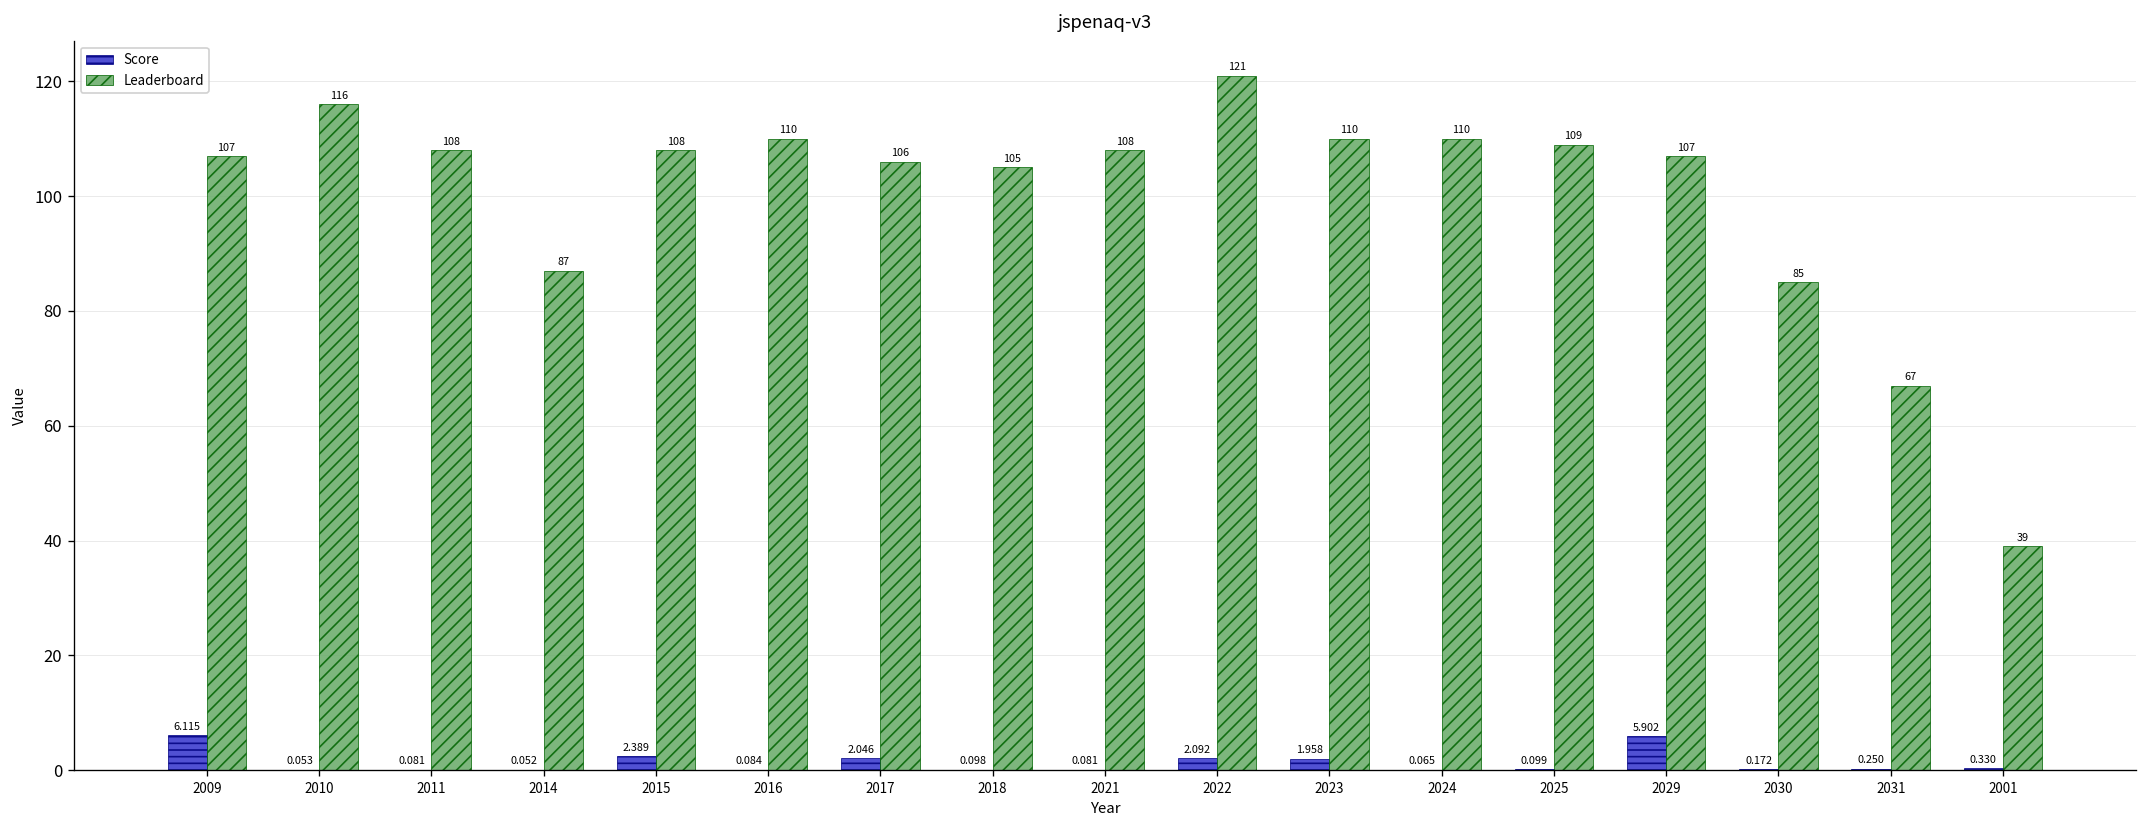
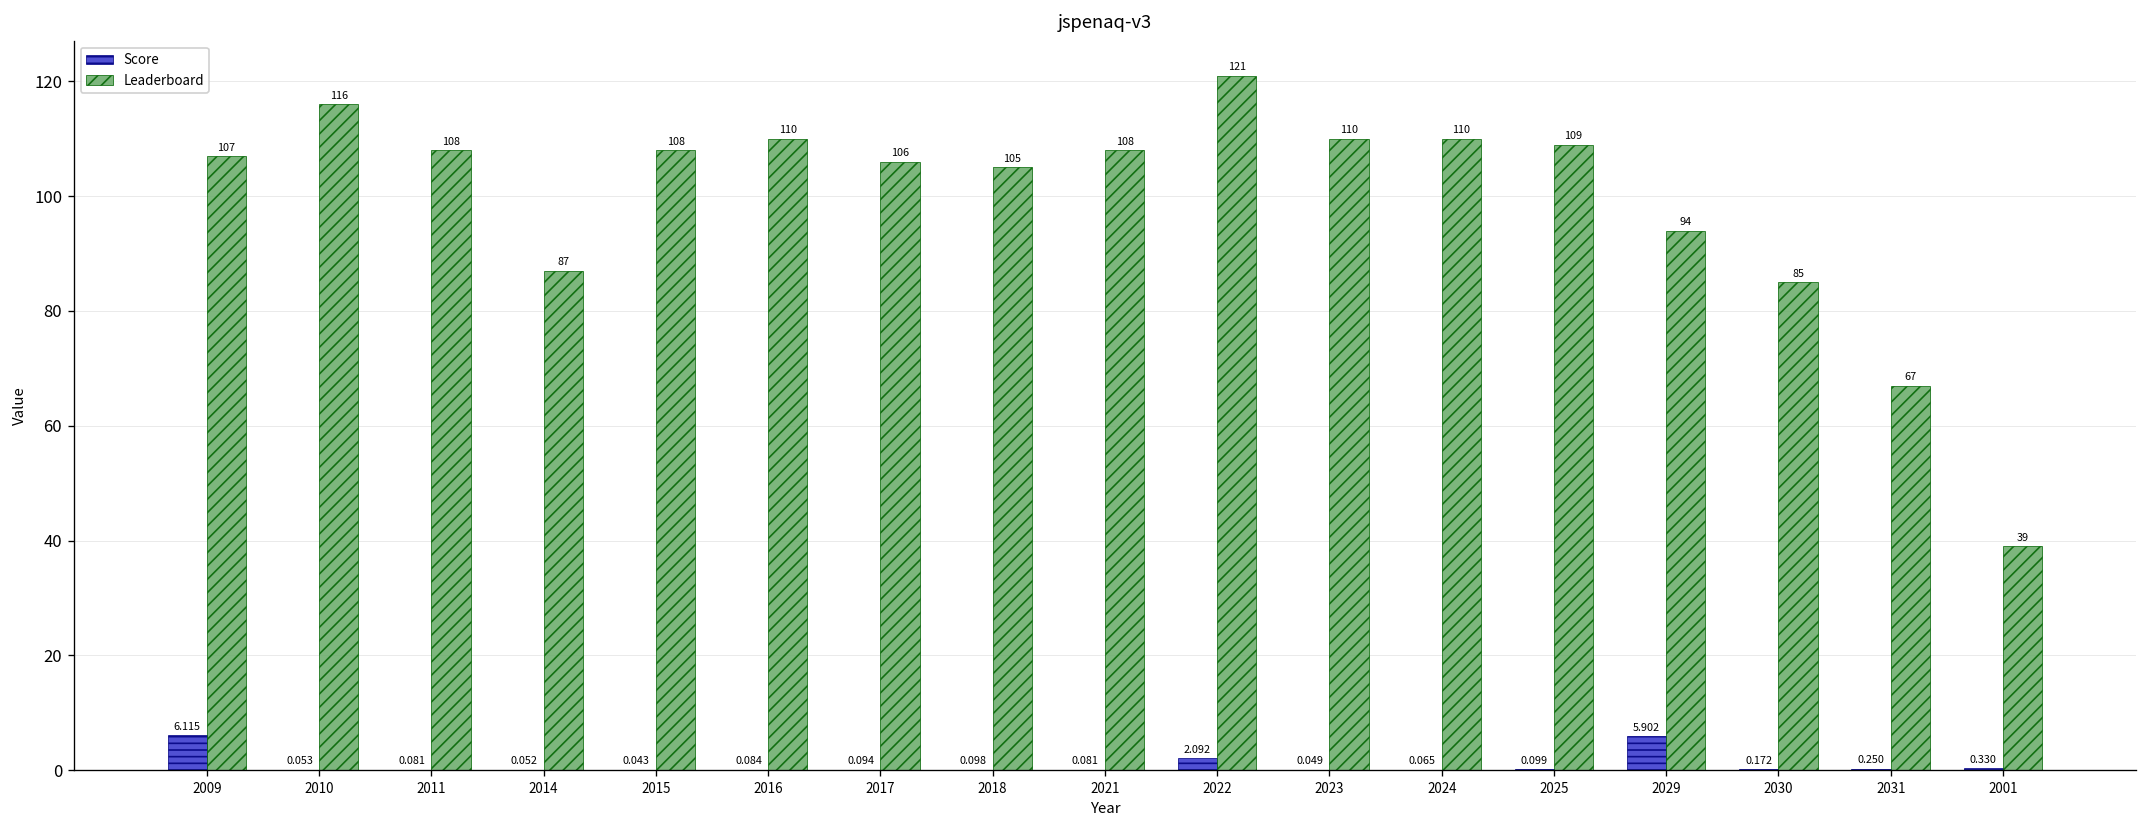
Score, 2015: 2.389 -> 0.043
Score, 2017: 2.046 -> 0.094
Score, 2023: 1.958 -> 0.049
Leaderboard, 2029: 107 -> 94
